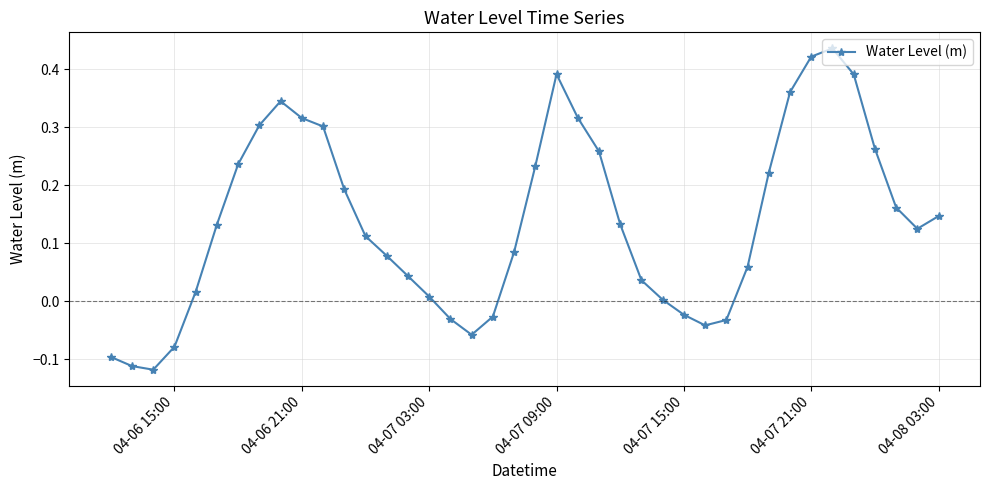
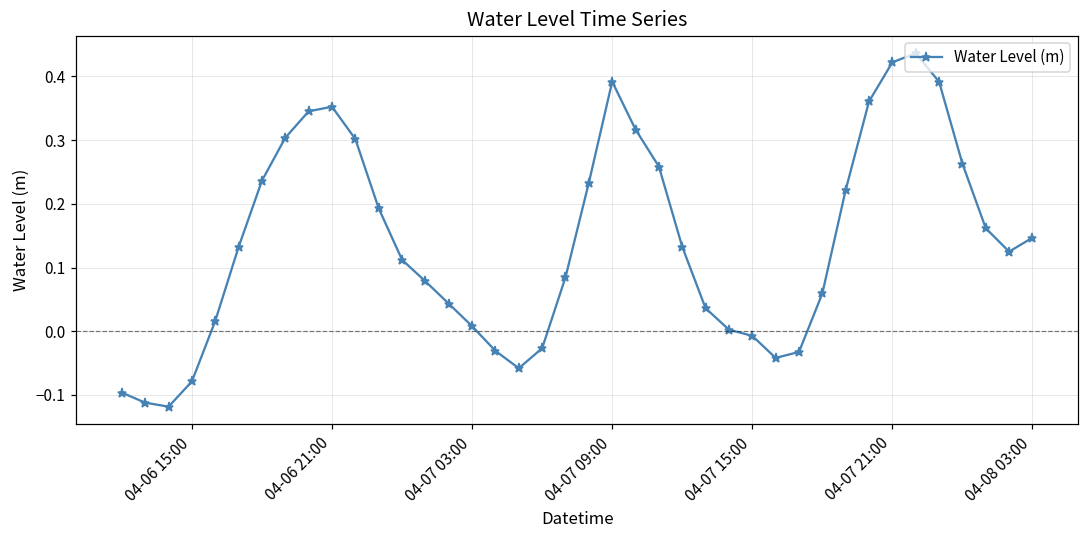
04-06 21:00: 0.32 -> 0.35
04-07 15:00: -0.02 -> -0.01
